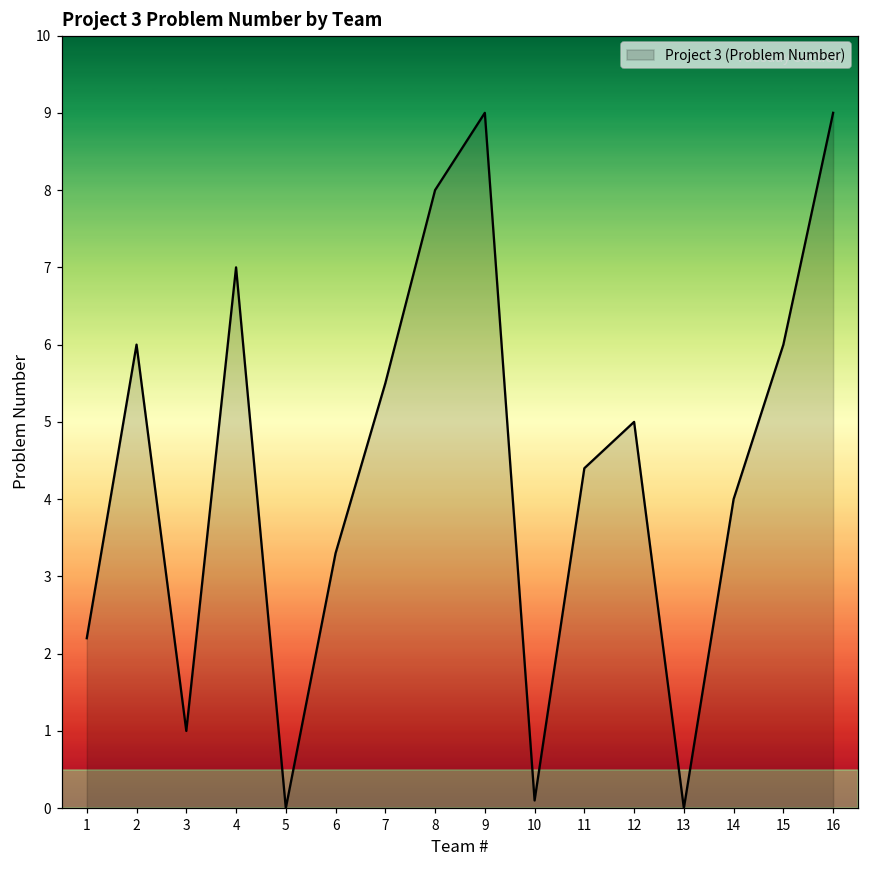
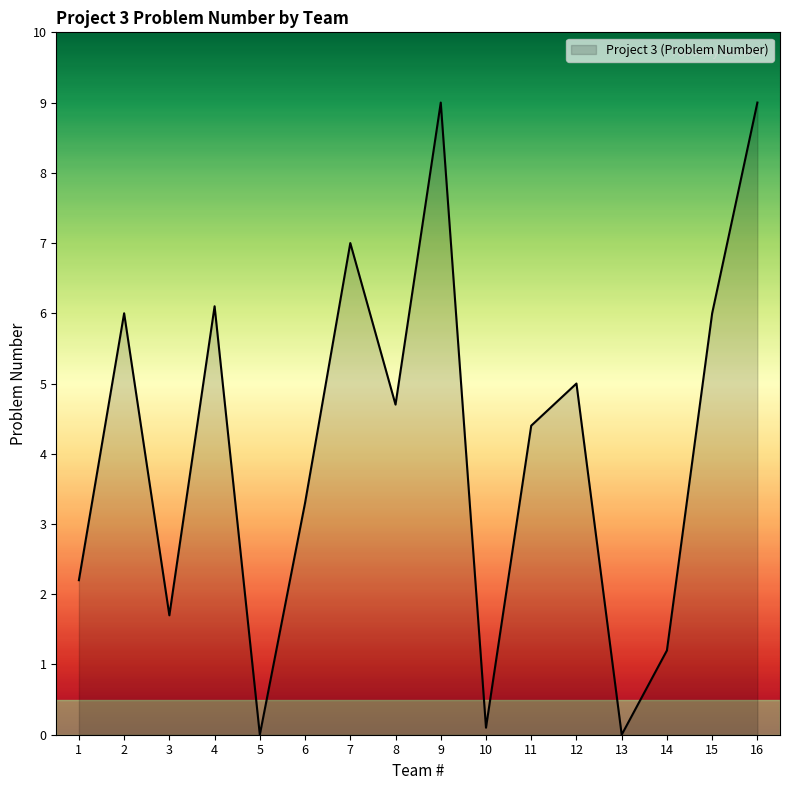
3: 1.0 -> 1.7
4: 7.0 -> 6.1
7: 5.5 -> 7.0
8: 8.0 -> 4.7
14: 4.0 -> 1.2
